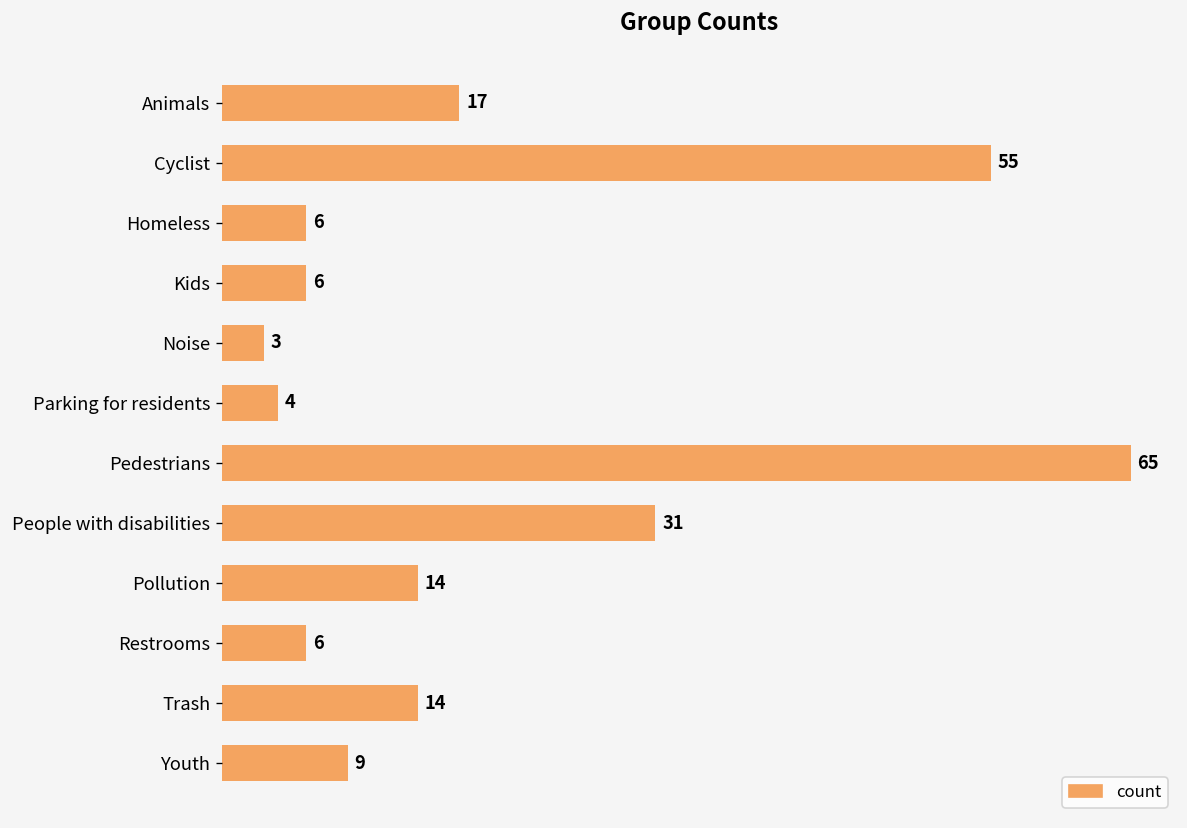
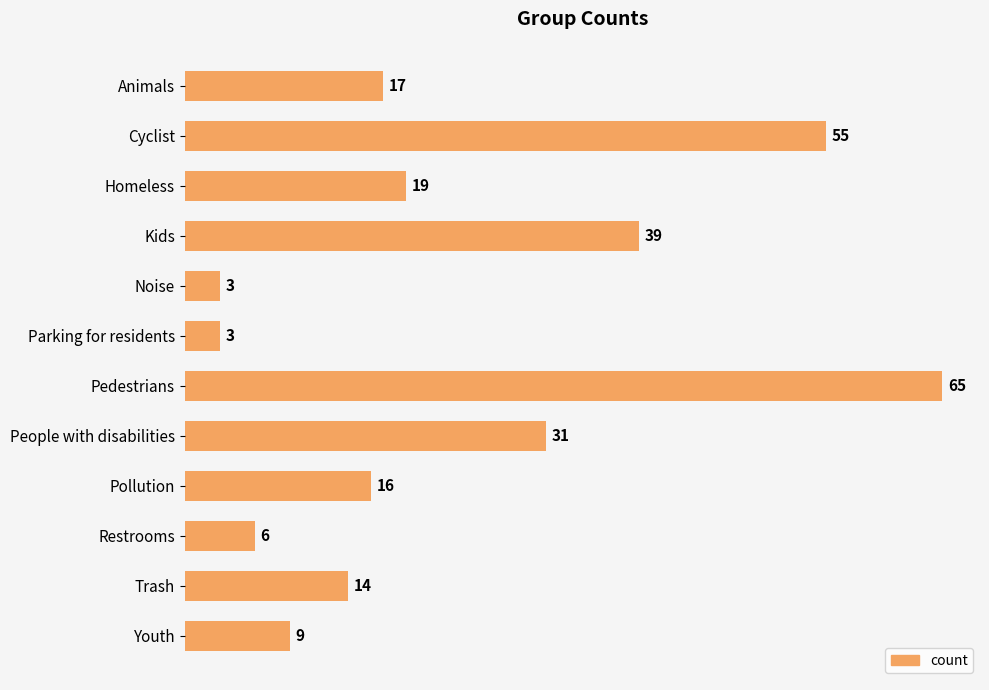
Homeless: 6 -> 19
Kids: 6 -> 39
Parking for residents: 4 -> 3
Pollution: 14 -> 16
